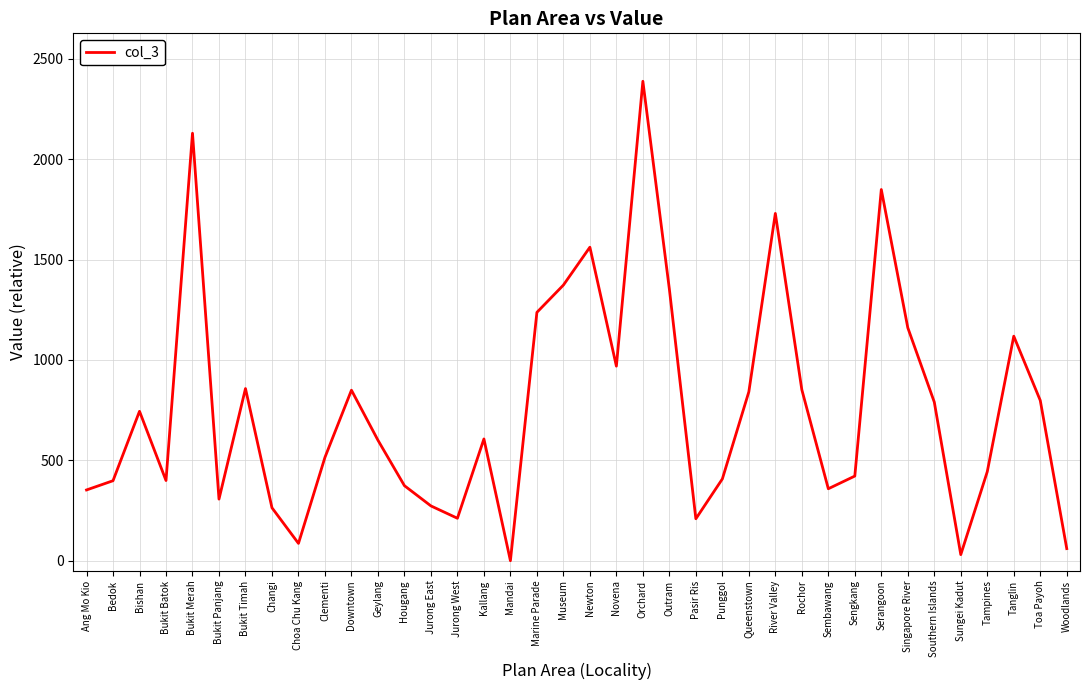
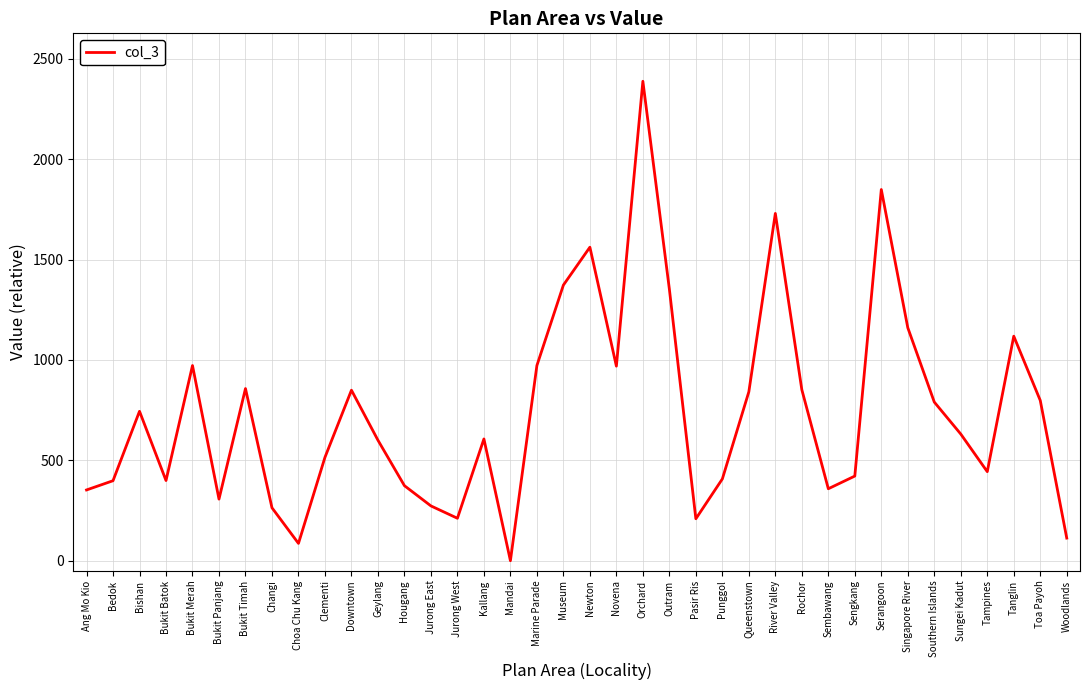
Bukit Merah: 2130 -> 970
Marine Parade: 1240 -> 970
Sungei Kadut: 30 -> 630
Woodlands: 60 -> 110
